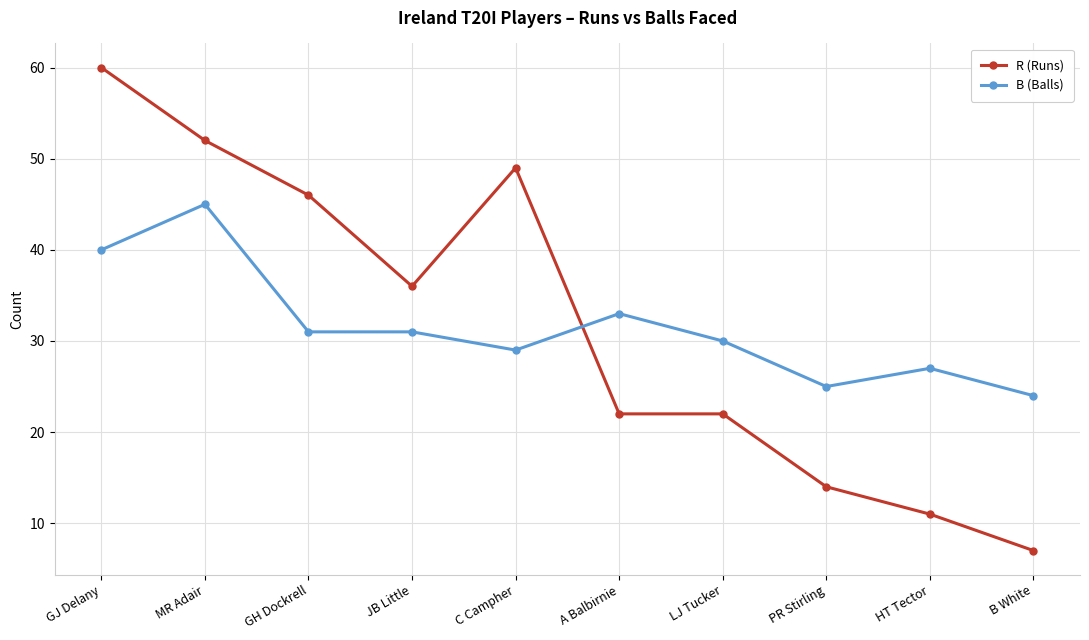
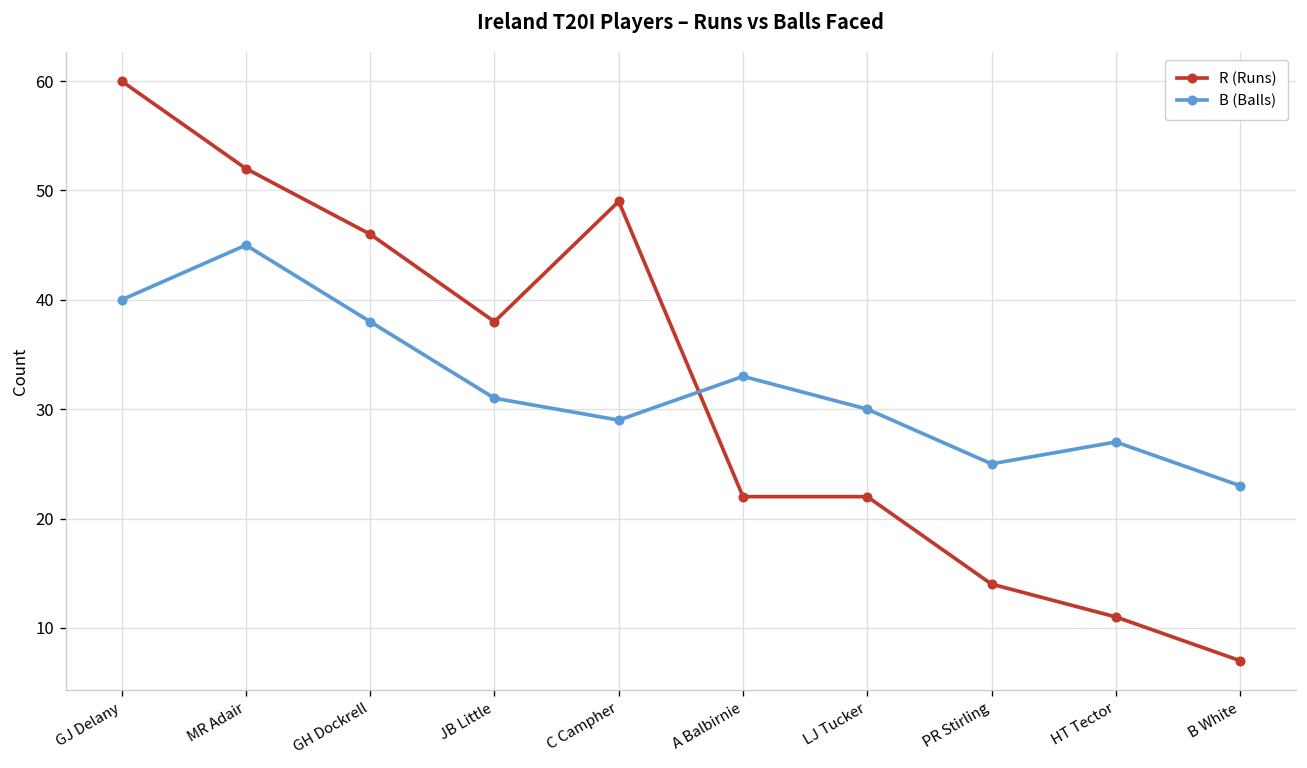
B (Balls), GH Dockrell: 31 -> 38
R (Runs), JB Little: 36 -> 38
B (Balls), B White: 24 -> 23
